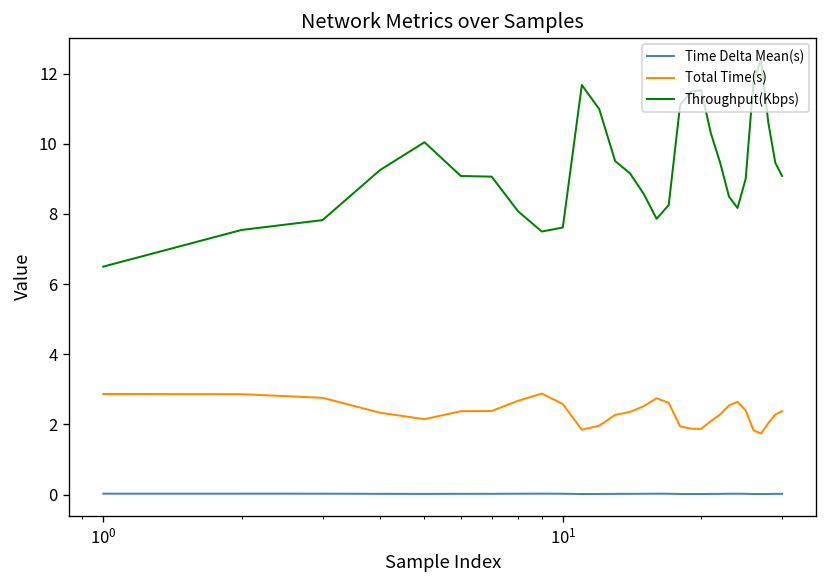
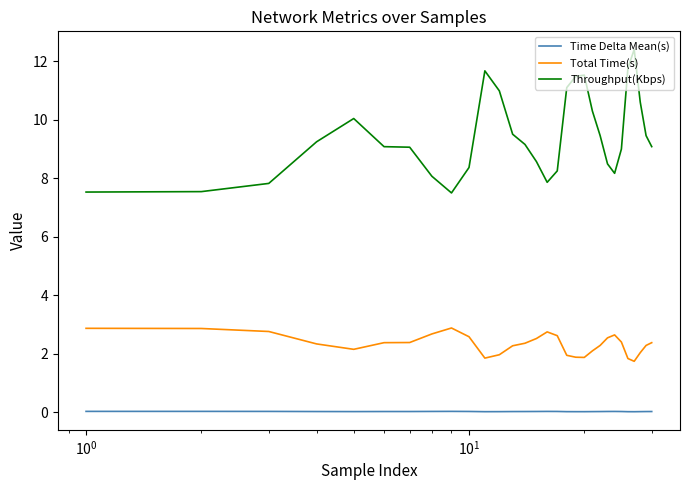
Throughput(Kbps), 10^0: 6.5 -> 7.5
Throughput(Kbps), 10^1: 7.6 -> 8.4
